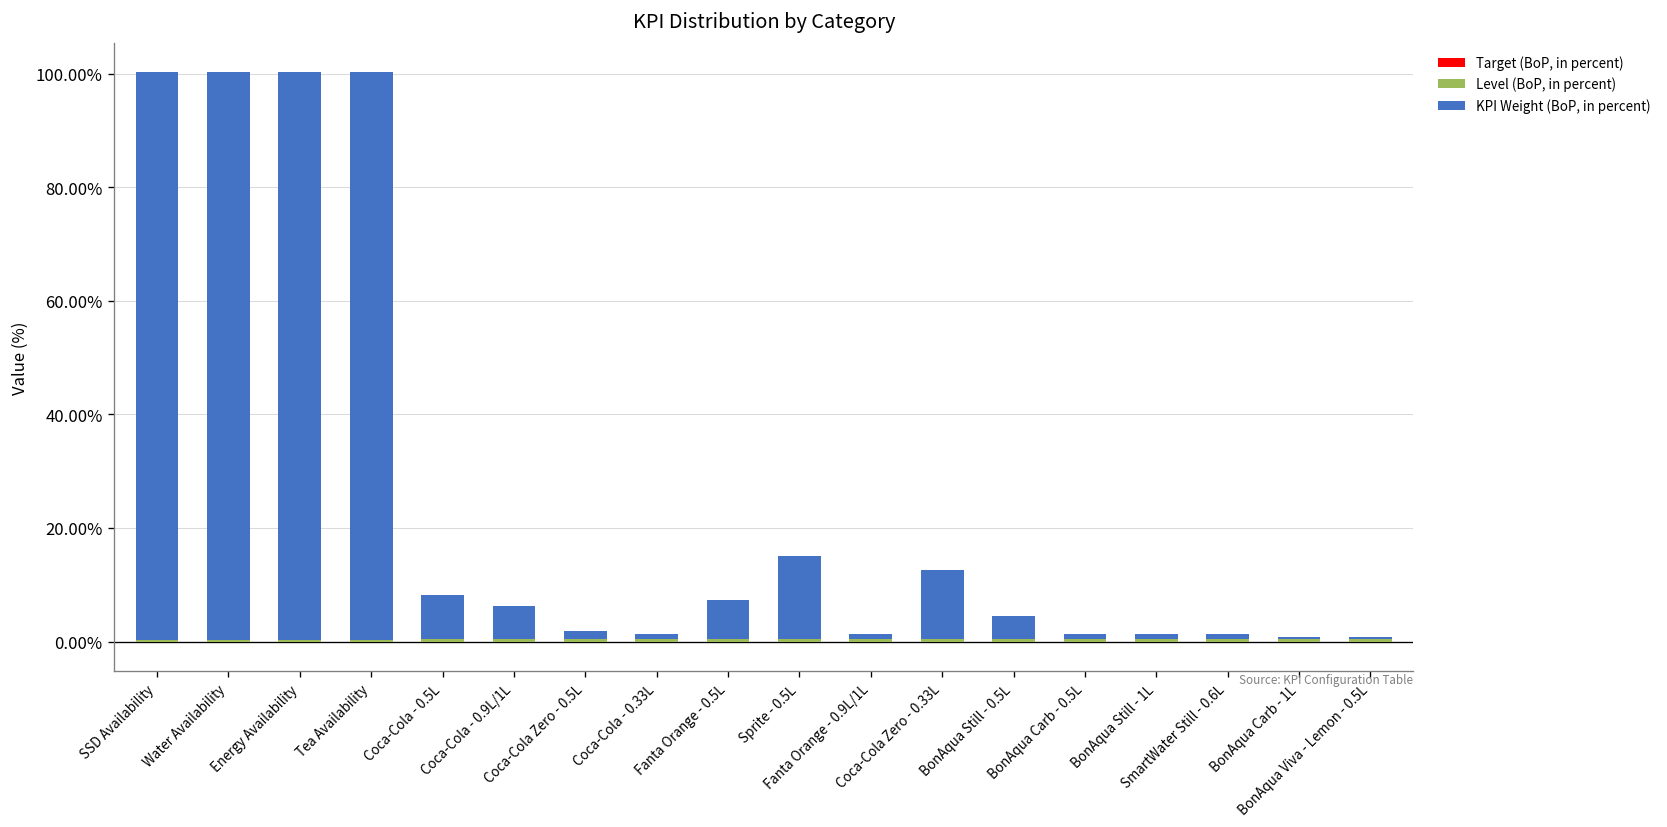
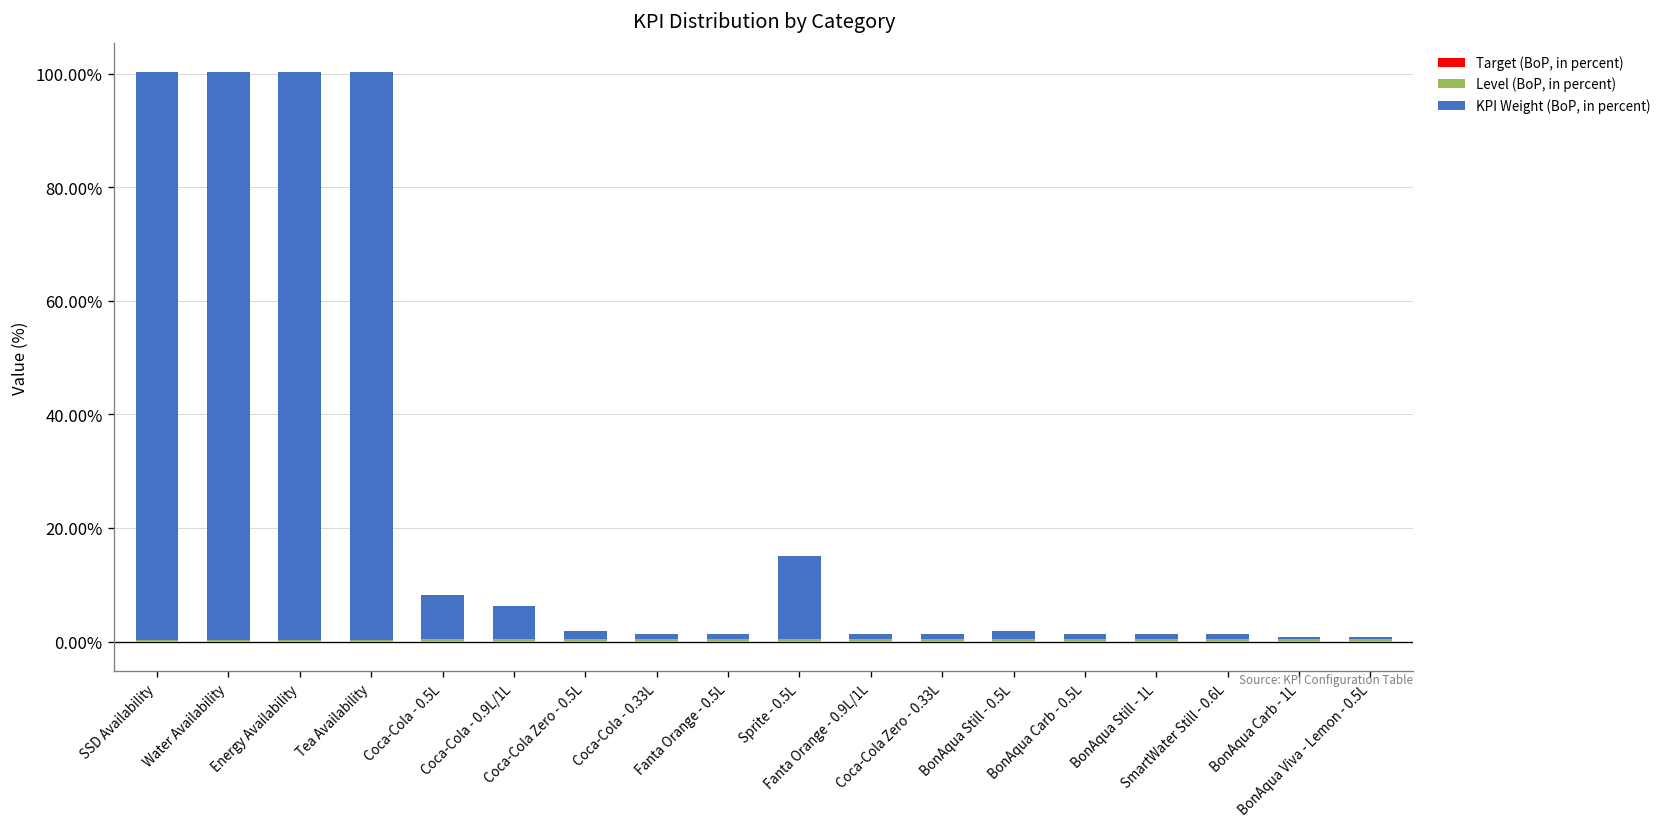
KPI Weight (BoP, in percent), Fanta Orange - 0.5L: 7% -> 1%
KPI Weight (BoP, in percent), Coca-Cola Zero - 0.33L: 12% -> 1%
KPI Weight (BoP, in percent), BonAqua Still - 0.5L: 4% -> 1%
